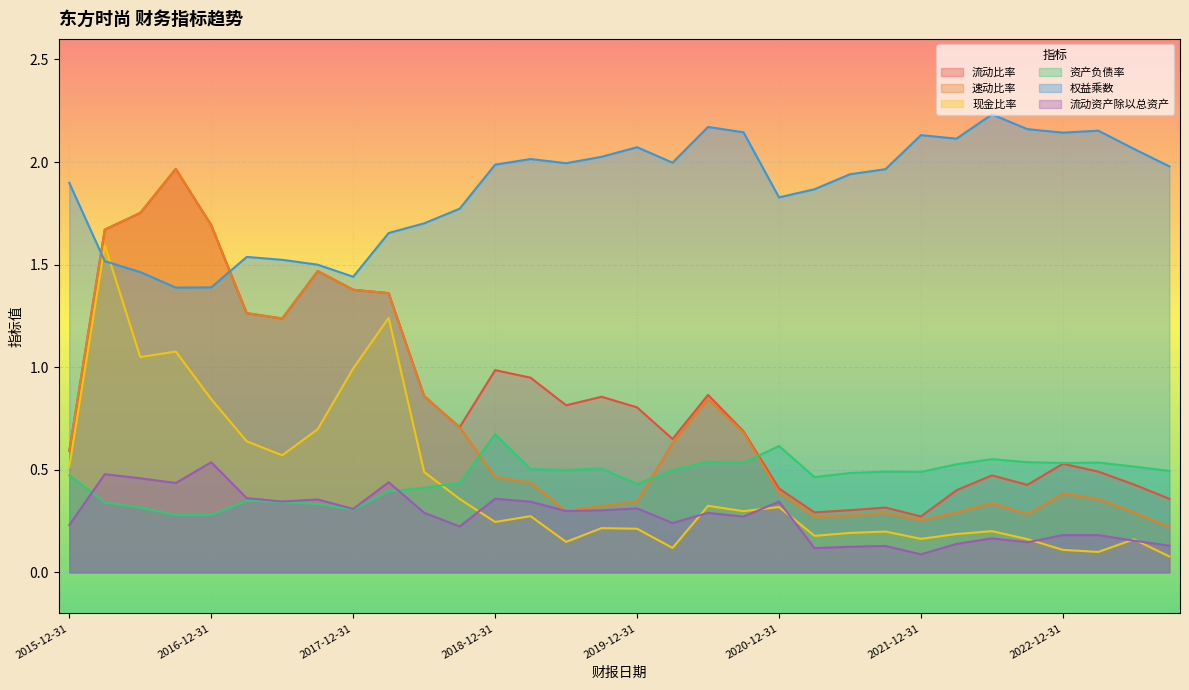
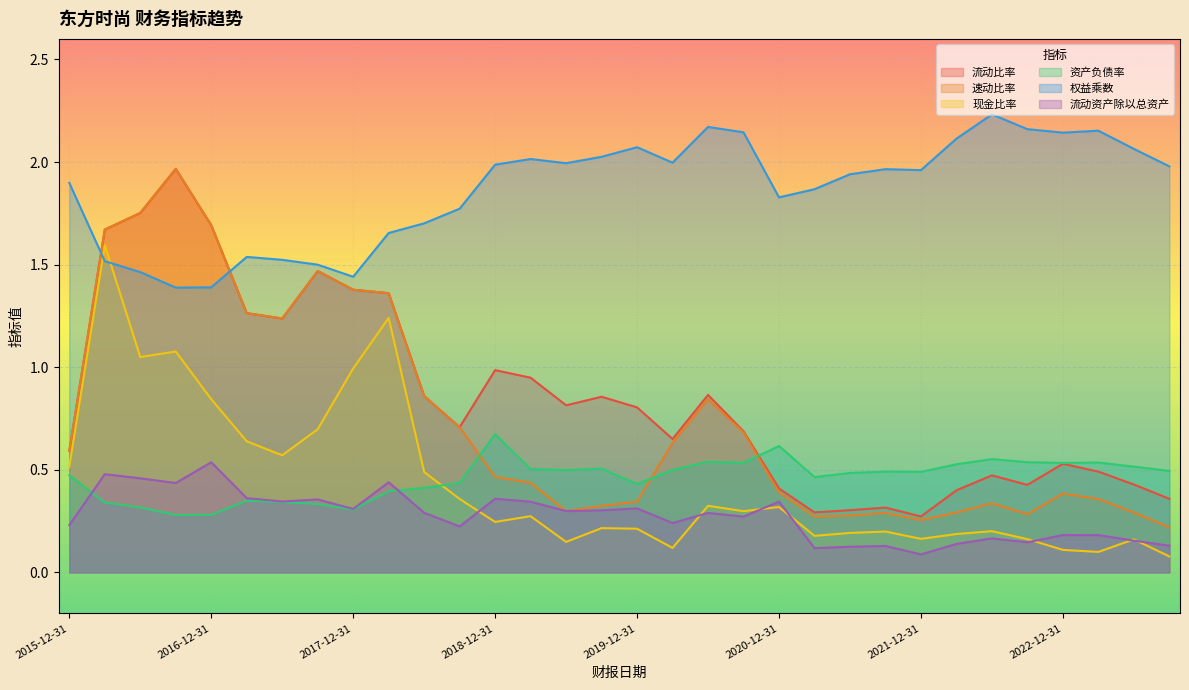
权益乘数, 2021-12-31: 2.13 -> 1.96
